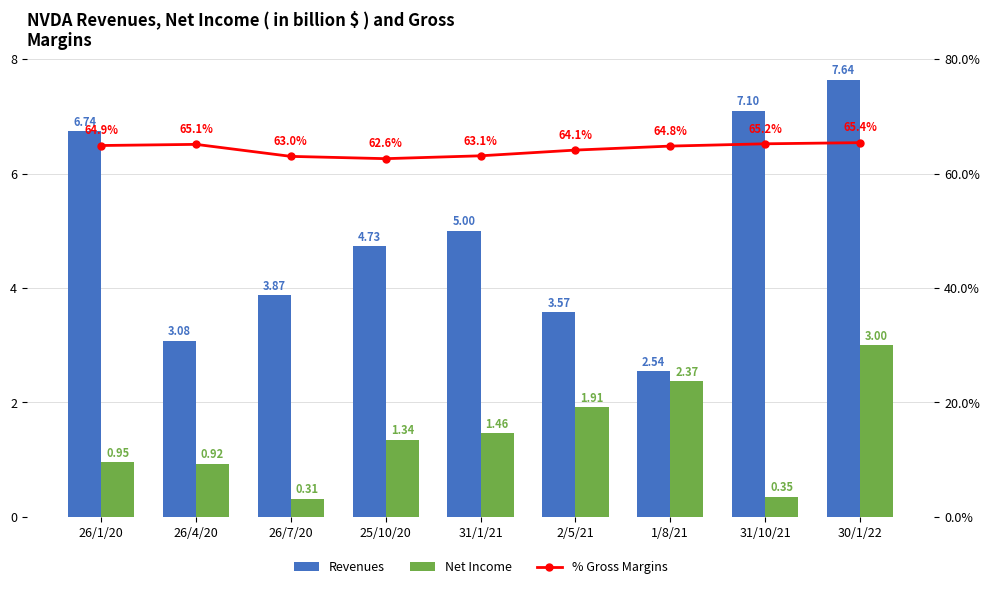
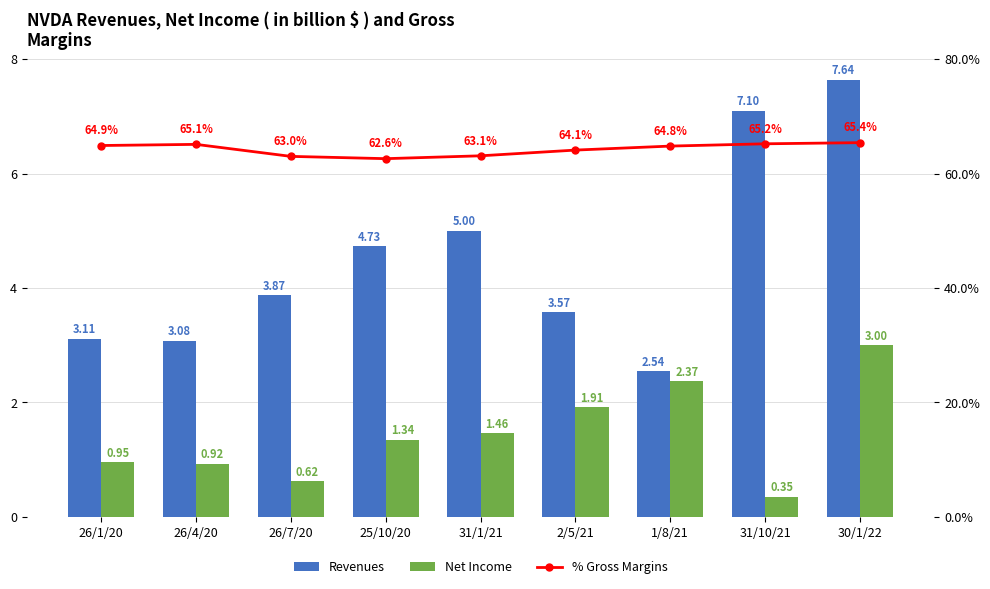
Revenues, 26/1/20: 6.74 -> 3.11
Net Income, 26/7/20: 0.31 -> 0.62
